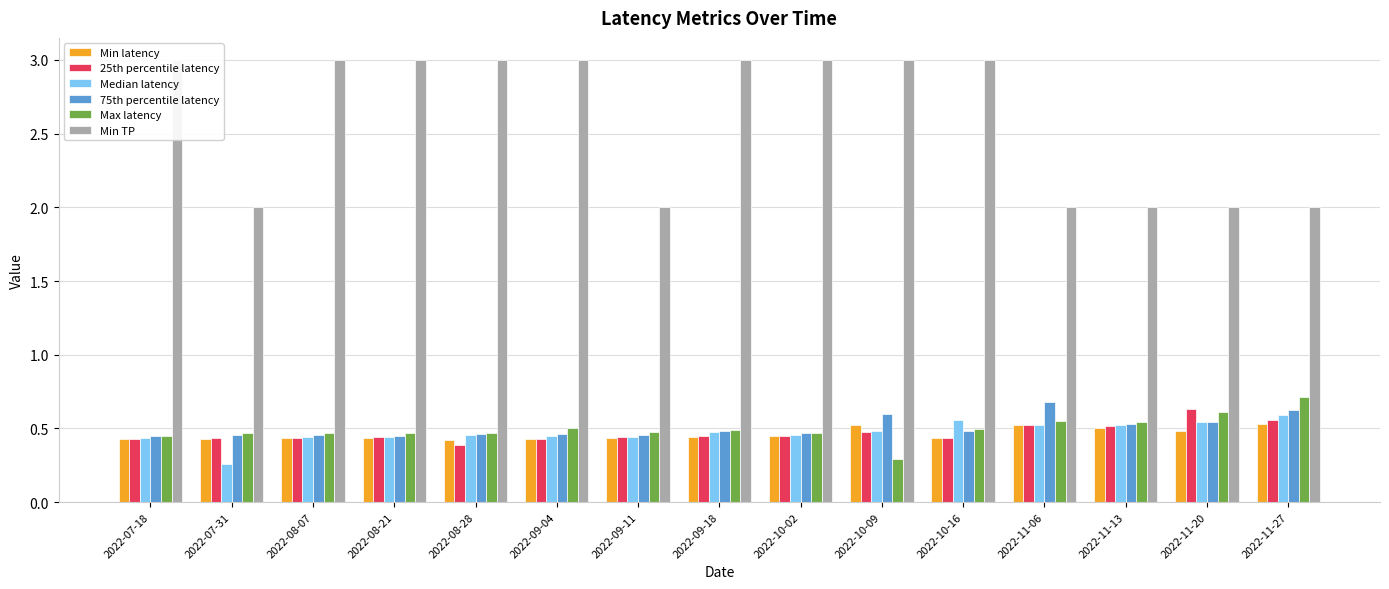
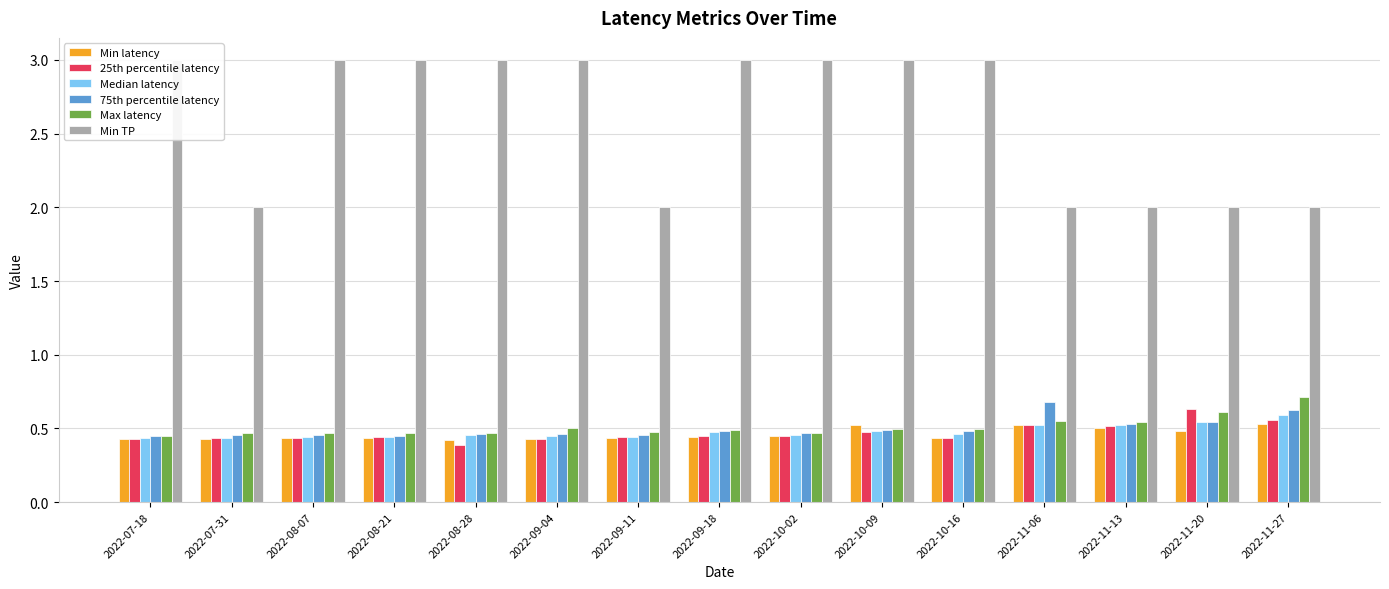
Median latency, 2022-07-31: 0.26 -> 0.44
75th percentile latency, 2022-10-09: 0.60 -> 0.49
Max latency, 2022-10-09: 0.29 -> 0.50
Median latency, 2022-10-16: 0.56 -> 0.46
